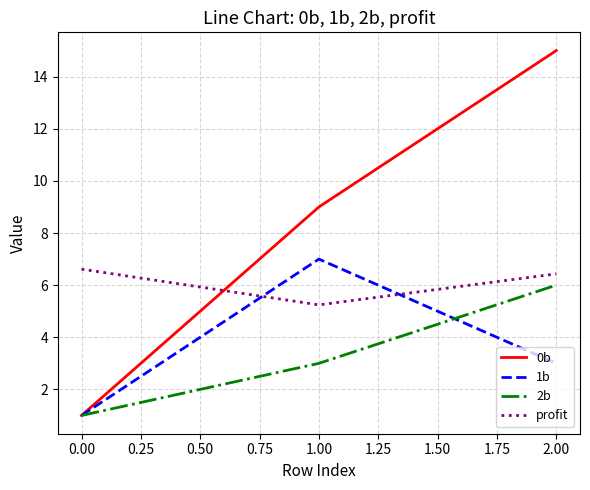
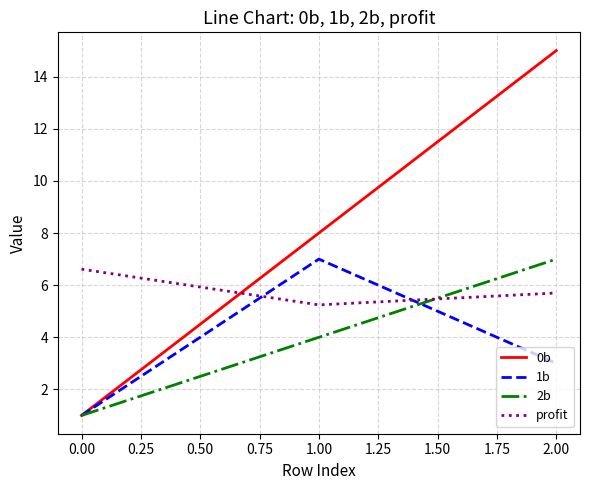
0b, 1.00: 9 -> 8
2b, 1.00: 3 -> 4
2b, 2.00: 6 -> 7
profit, 2.00: 6.4 -> 5.7
